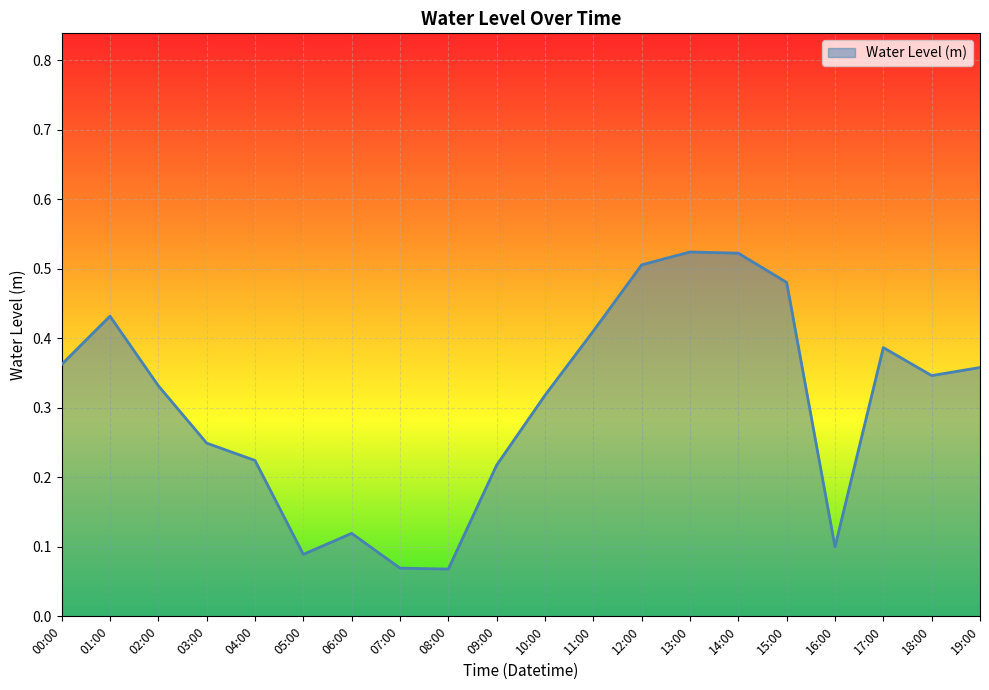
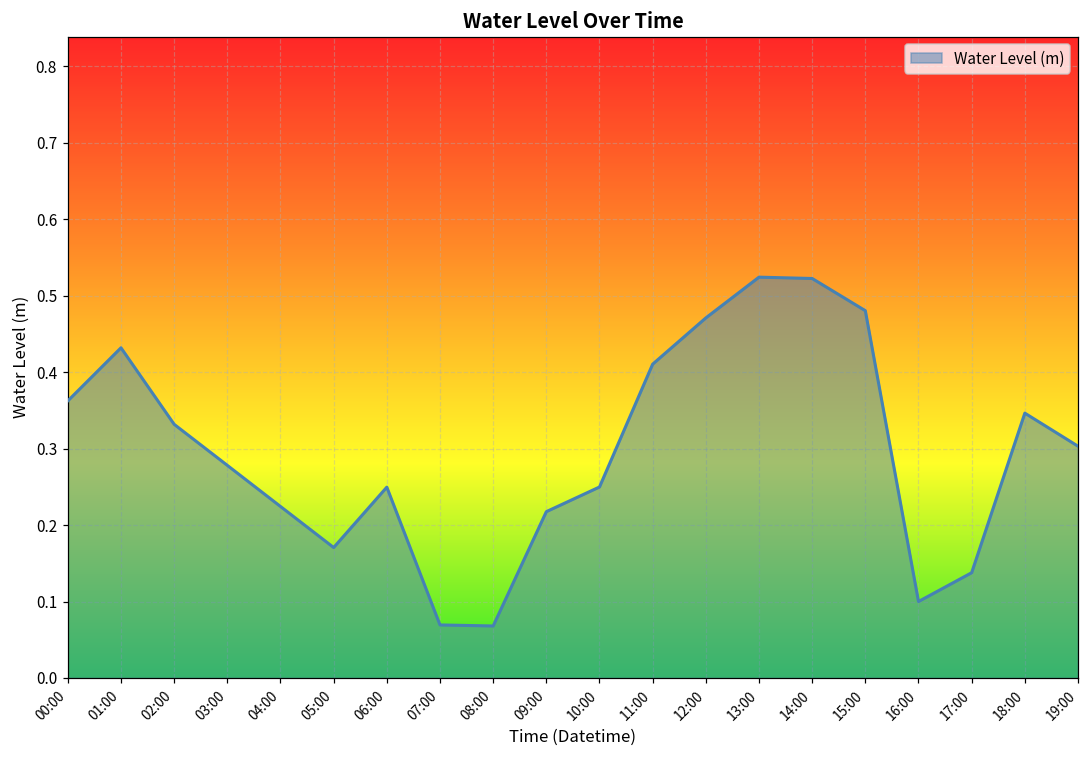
03:00: 0.25 -> 0.28
05:00: 0.09 -> 0.17
06:00: 0.12 -> 0.25
10:00: 0.32 -> 0.25
12:00: 0.51 -> 0.47
17:00: 0.39 -> 0.14
19:00: 0.36 -> 0.30
